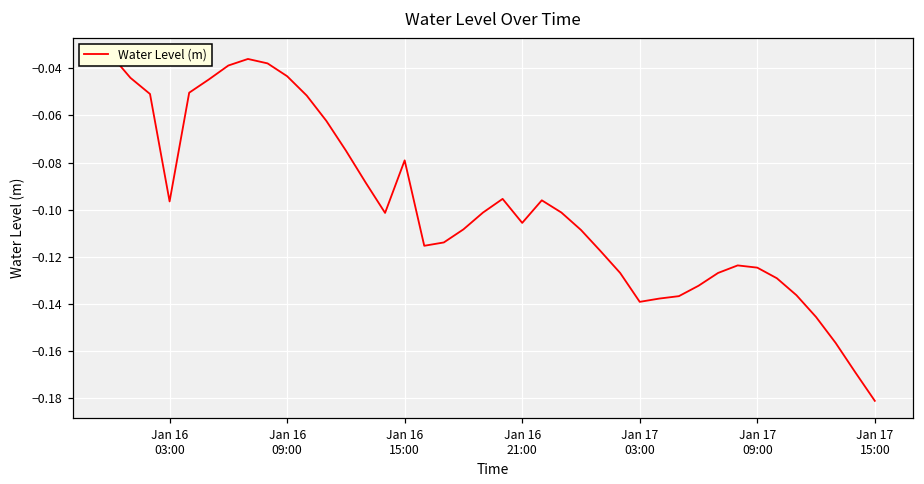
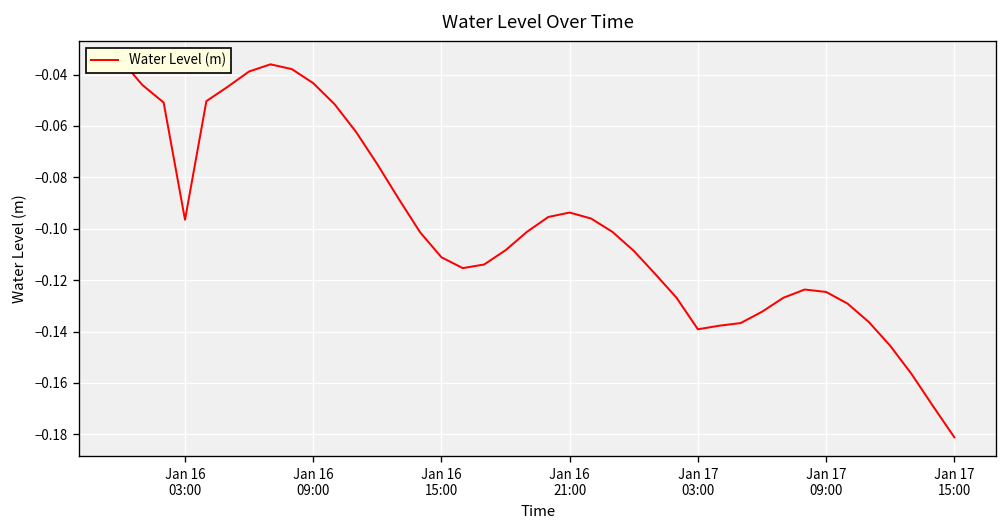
Jan 16 15:00: -0.079 -> -0.111
Jan 16 21:00: -0.106 -> -0.094
